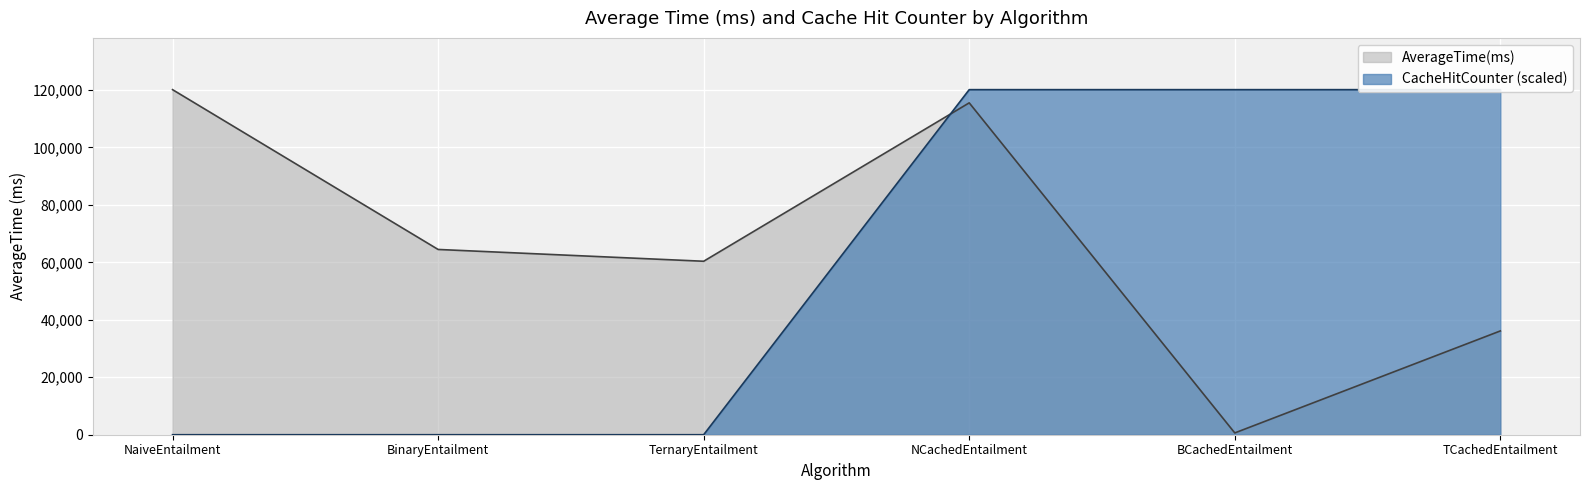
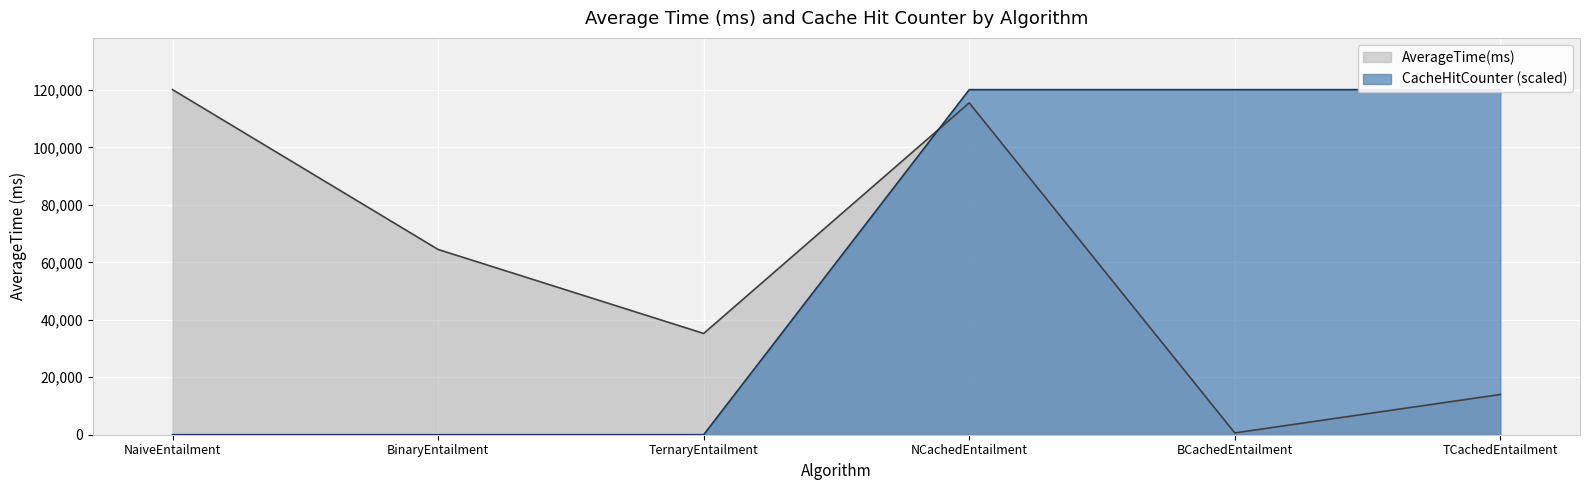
AverageTime(ms), TernaryEntailment: 60,000 -> 35,000
AverageTime(ms), TCachedEntailment: 36,000 -> 14,000
